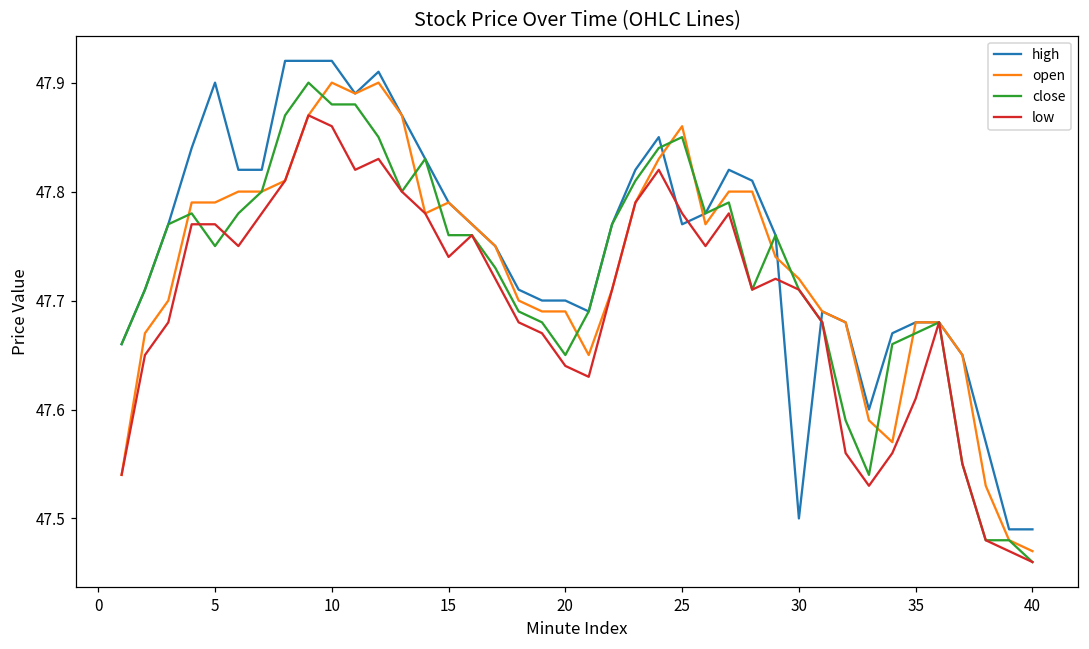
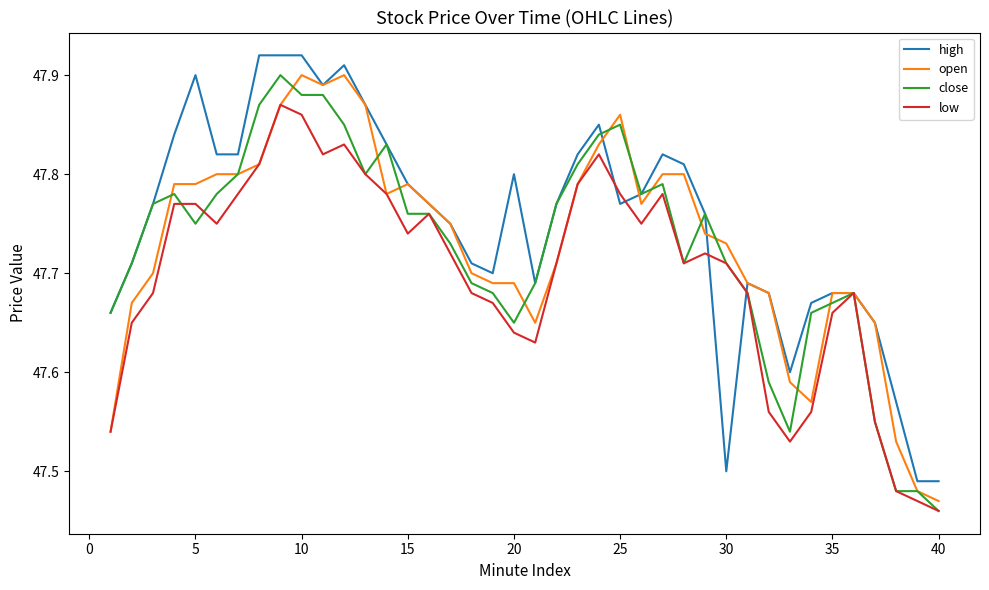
high, 20: 47.7 -> 47.8
open, 30: 47.72 -> 47.73
low, 35: 47.61 -> 47.66
